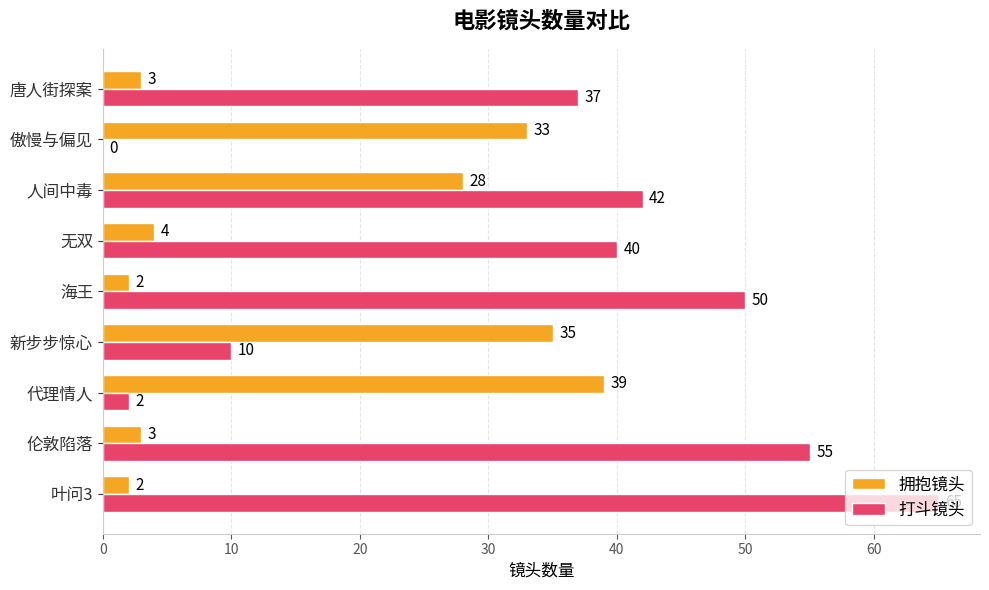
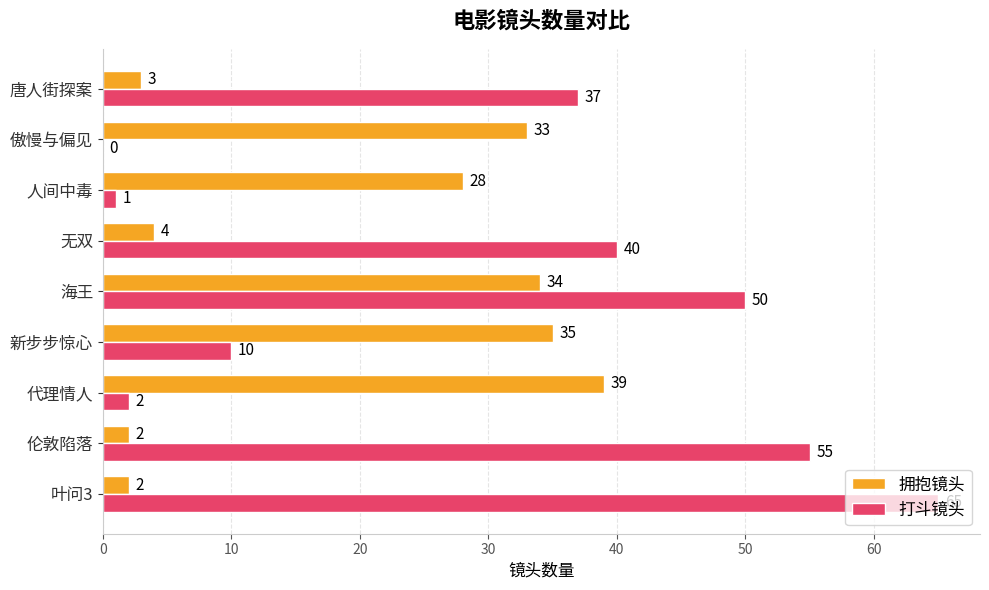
打斗镜头, 人间中毒: 42 -> 1
拥抱镜头, 海王: 2 -> 34
拥抱镜头, 伦敦陷落: 3 -> 2
